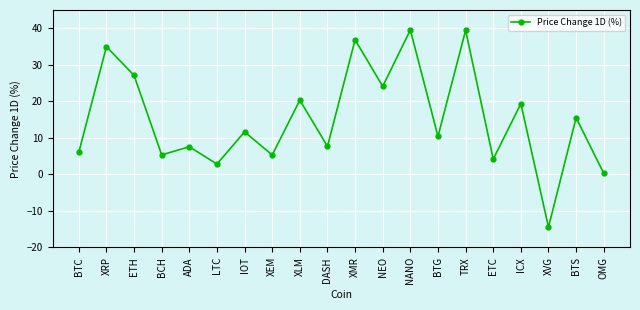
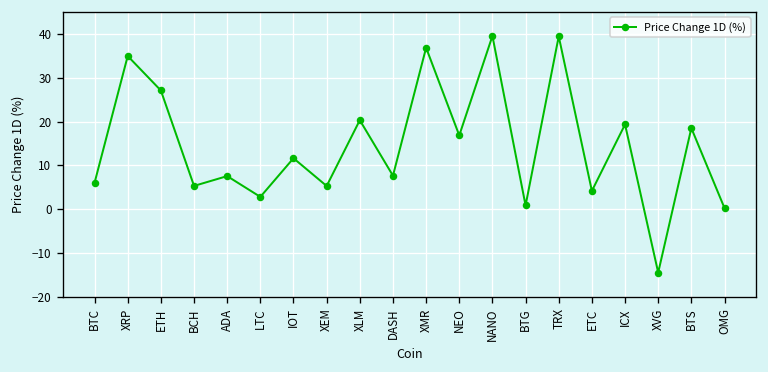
NEO: 24 -> 17
BTG: 10 -> 1
BTS: 15 -> 18
